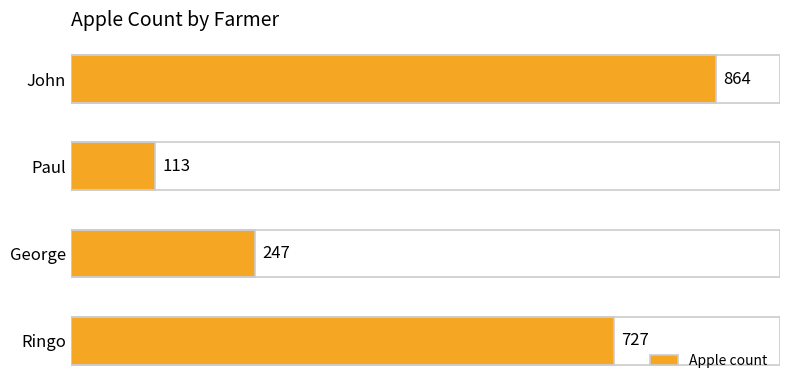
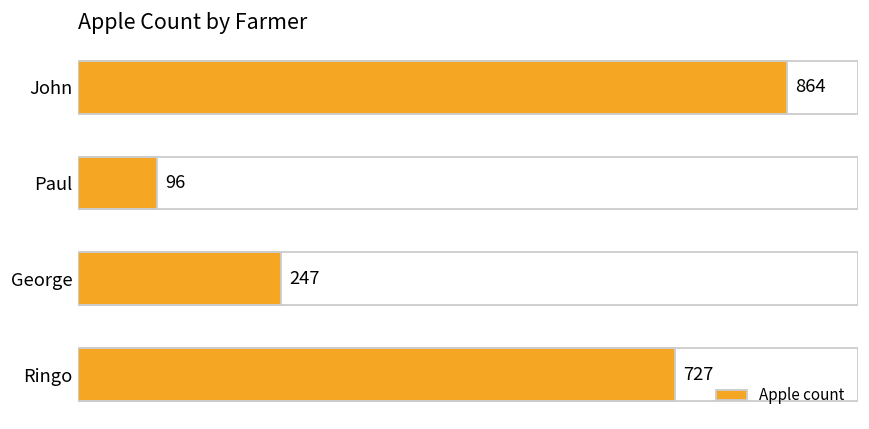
Paul: 113 -> 96
